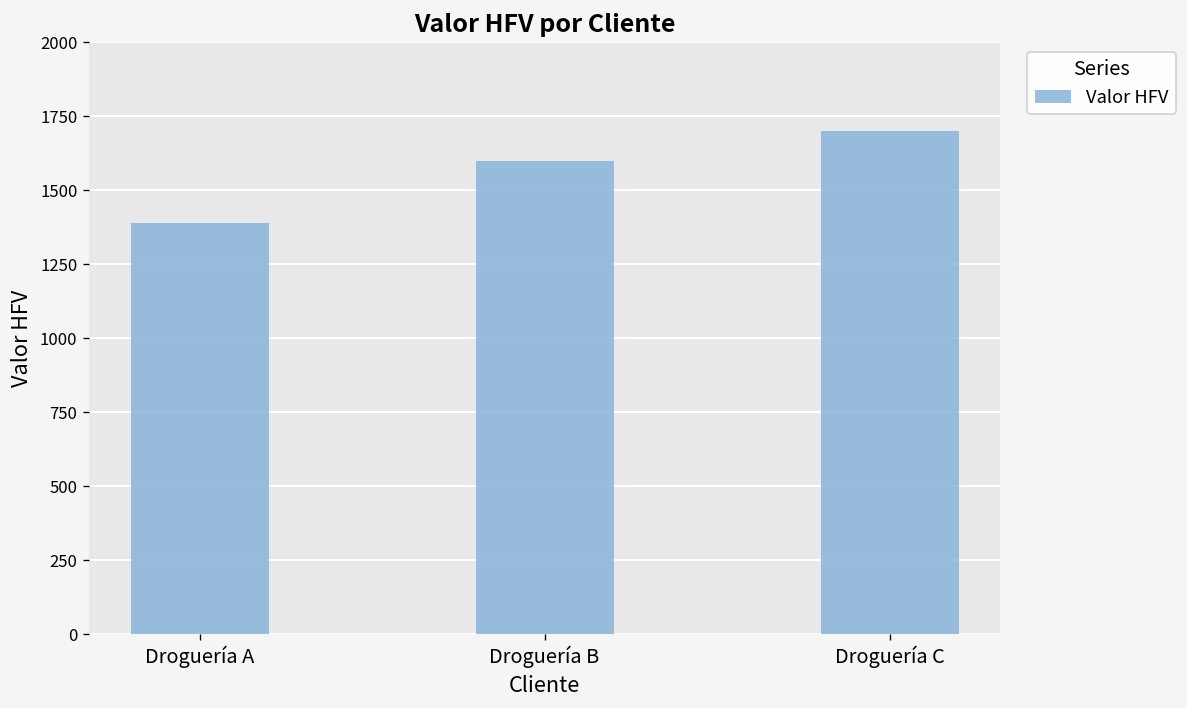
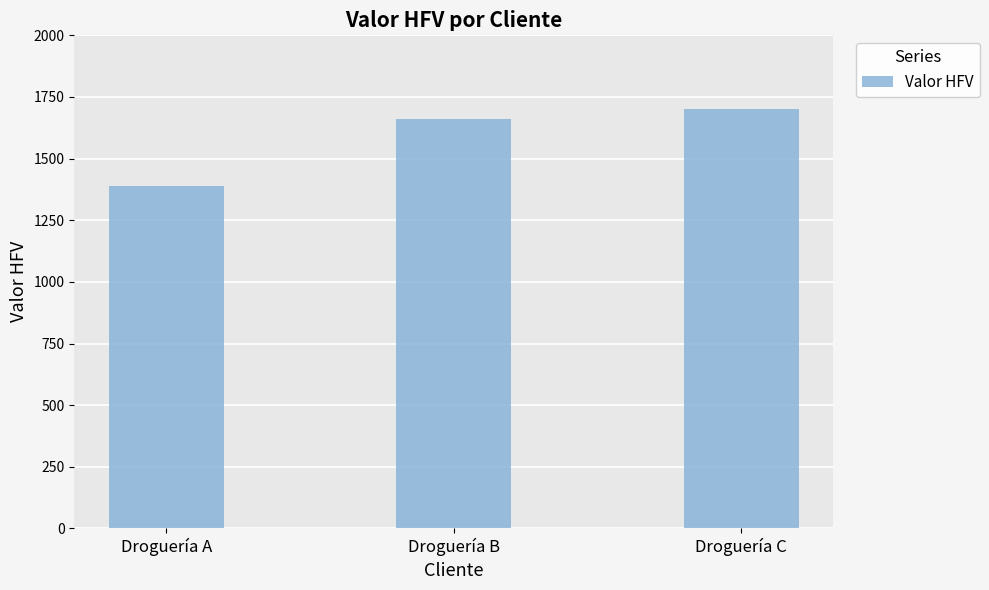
Droguería B: 1600 -> 1660
